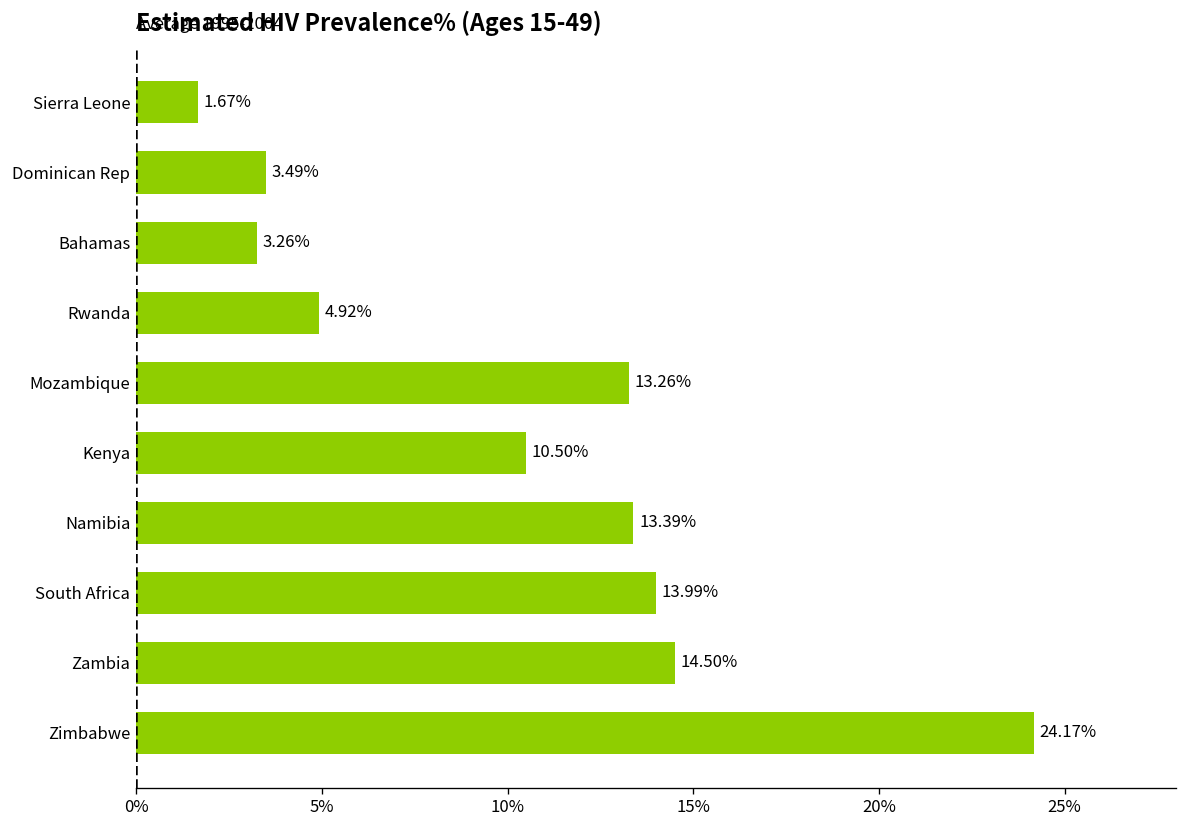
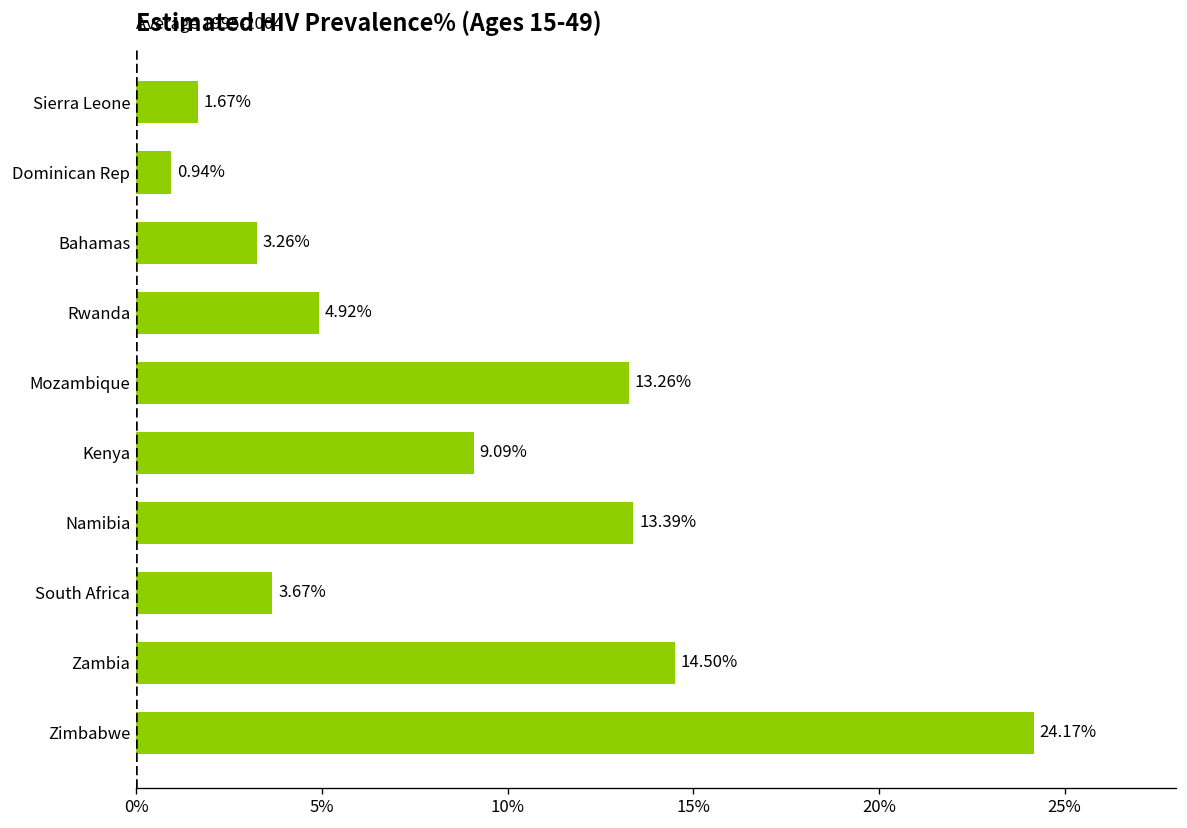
Dominican Rep: 3.49% -> 0.94%
Kenya: 10.50% -> 9.09%
South Africa: 13.99% -> 3.67%
